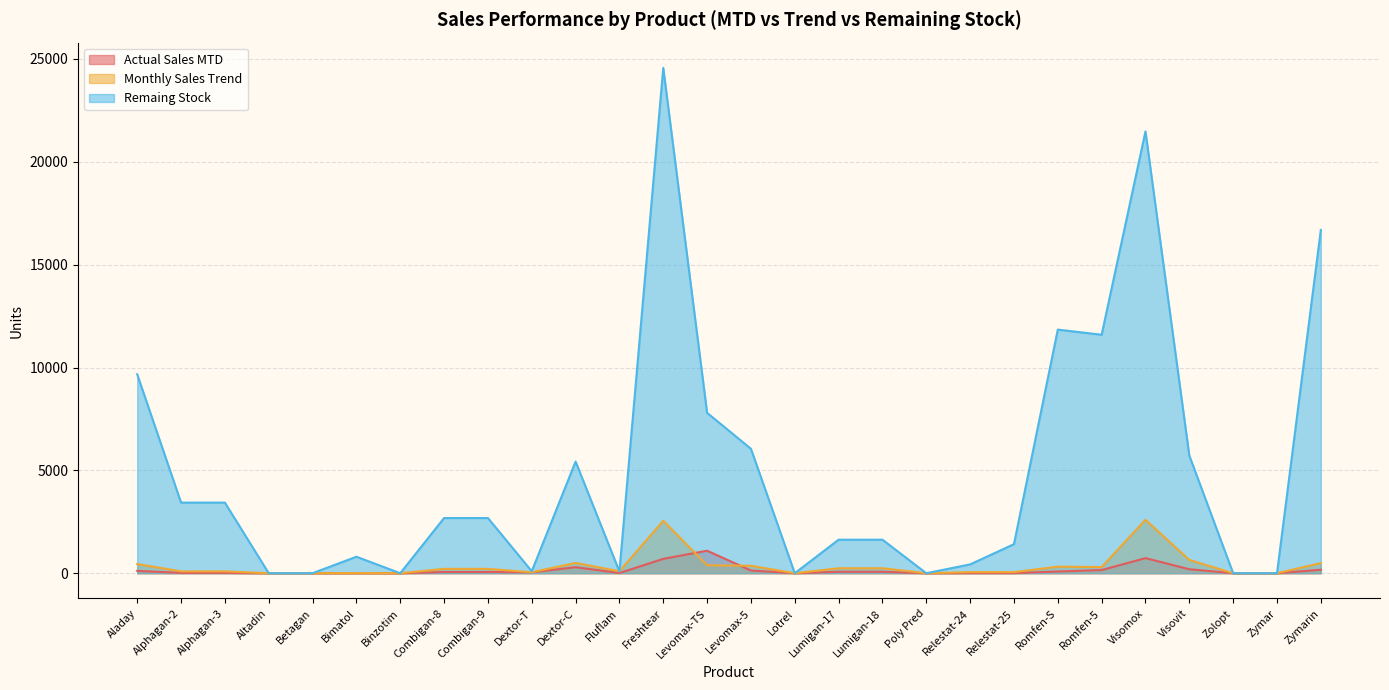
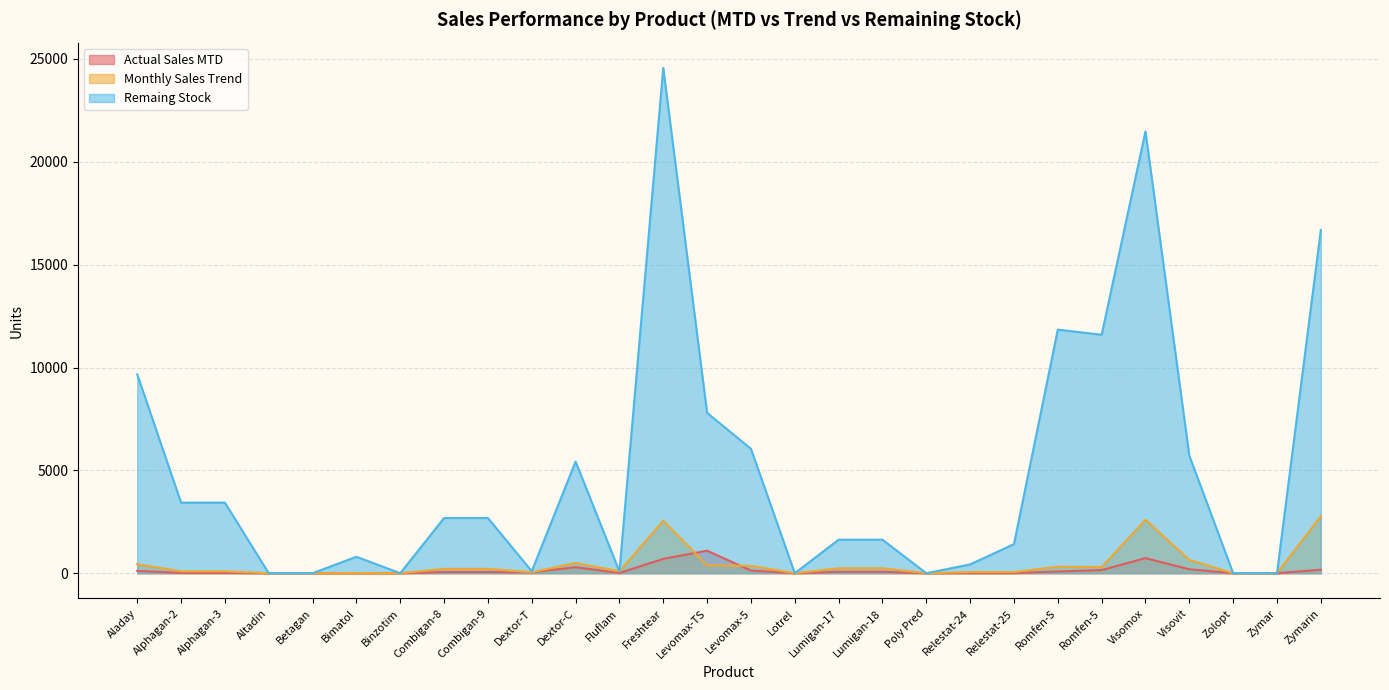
Monthly Sales Trend, Zymarin: 500 -> 2800
